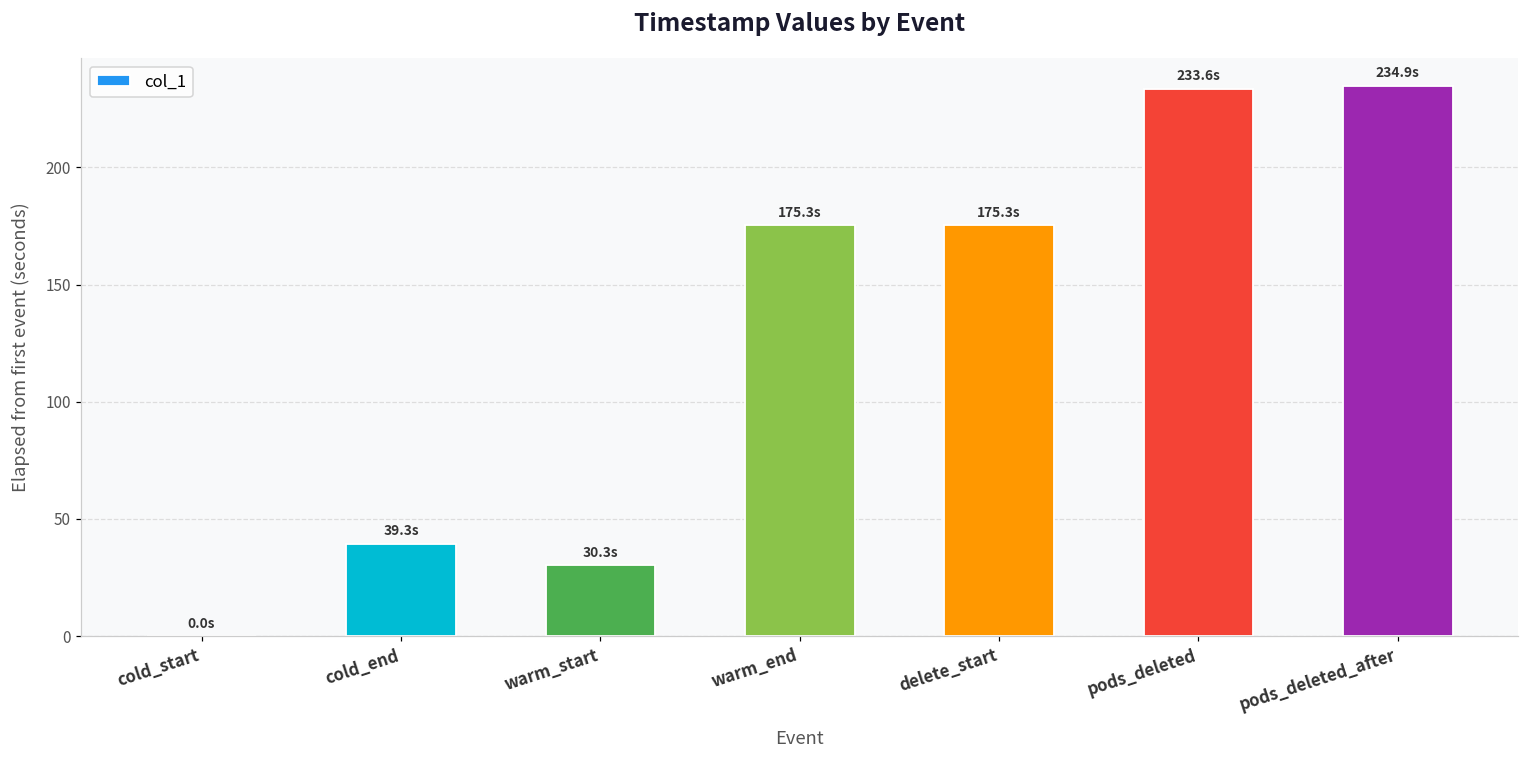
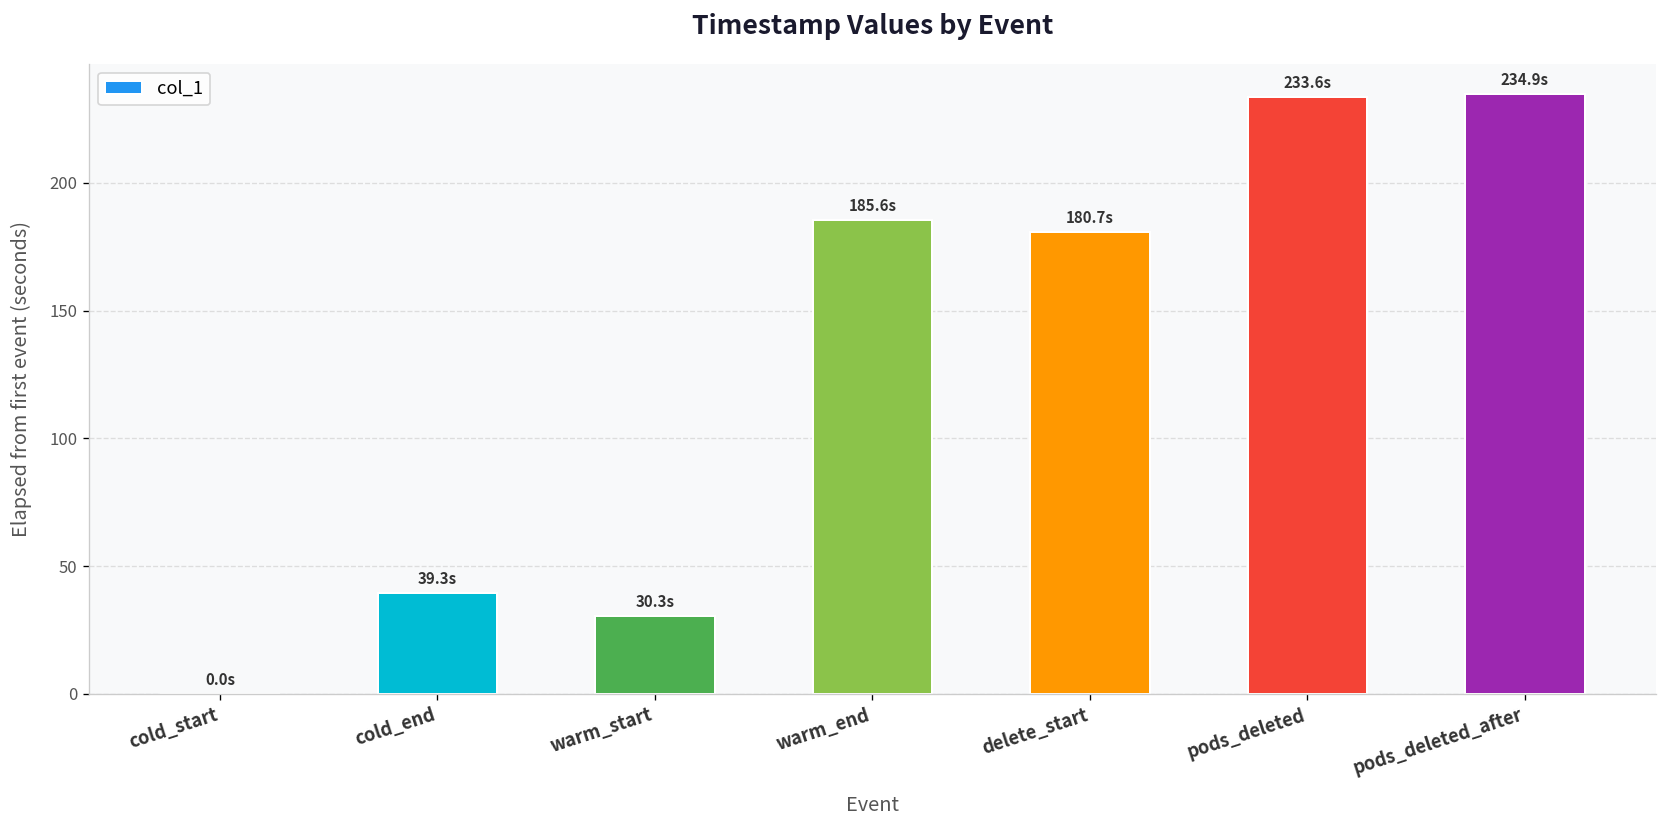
warm_end: 175.3s -> 185.6s
delete_start: 175.3s -> 180.7s
